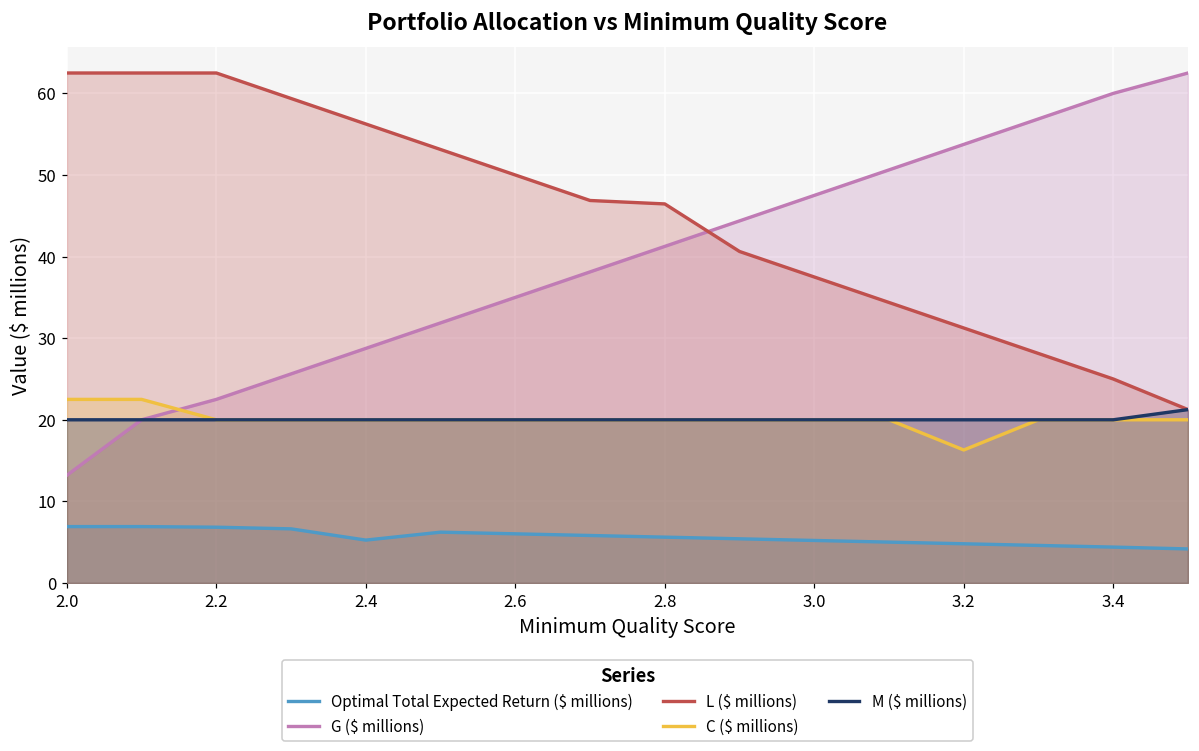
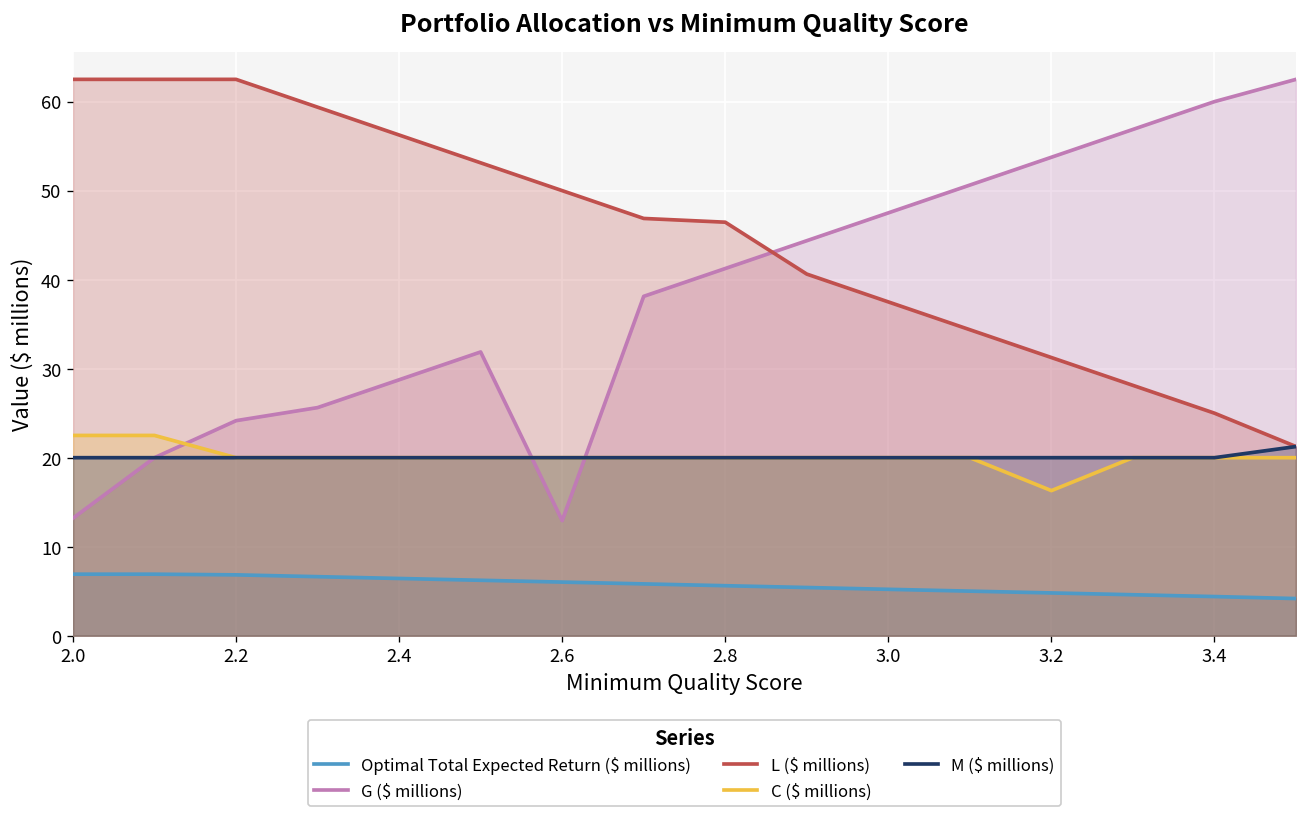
G ($ millions), 2.2: 23 -> 24
Optimal Total Expected Return ($ millions), 2.4: 5 -> 6
G ($ millions), 2.6: 35 -> 13
